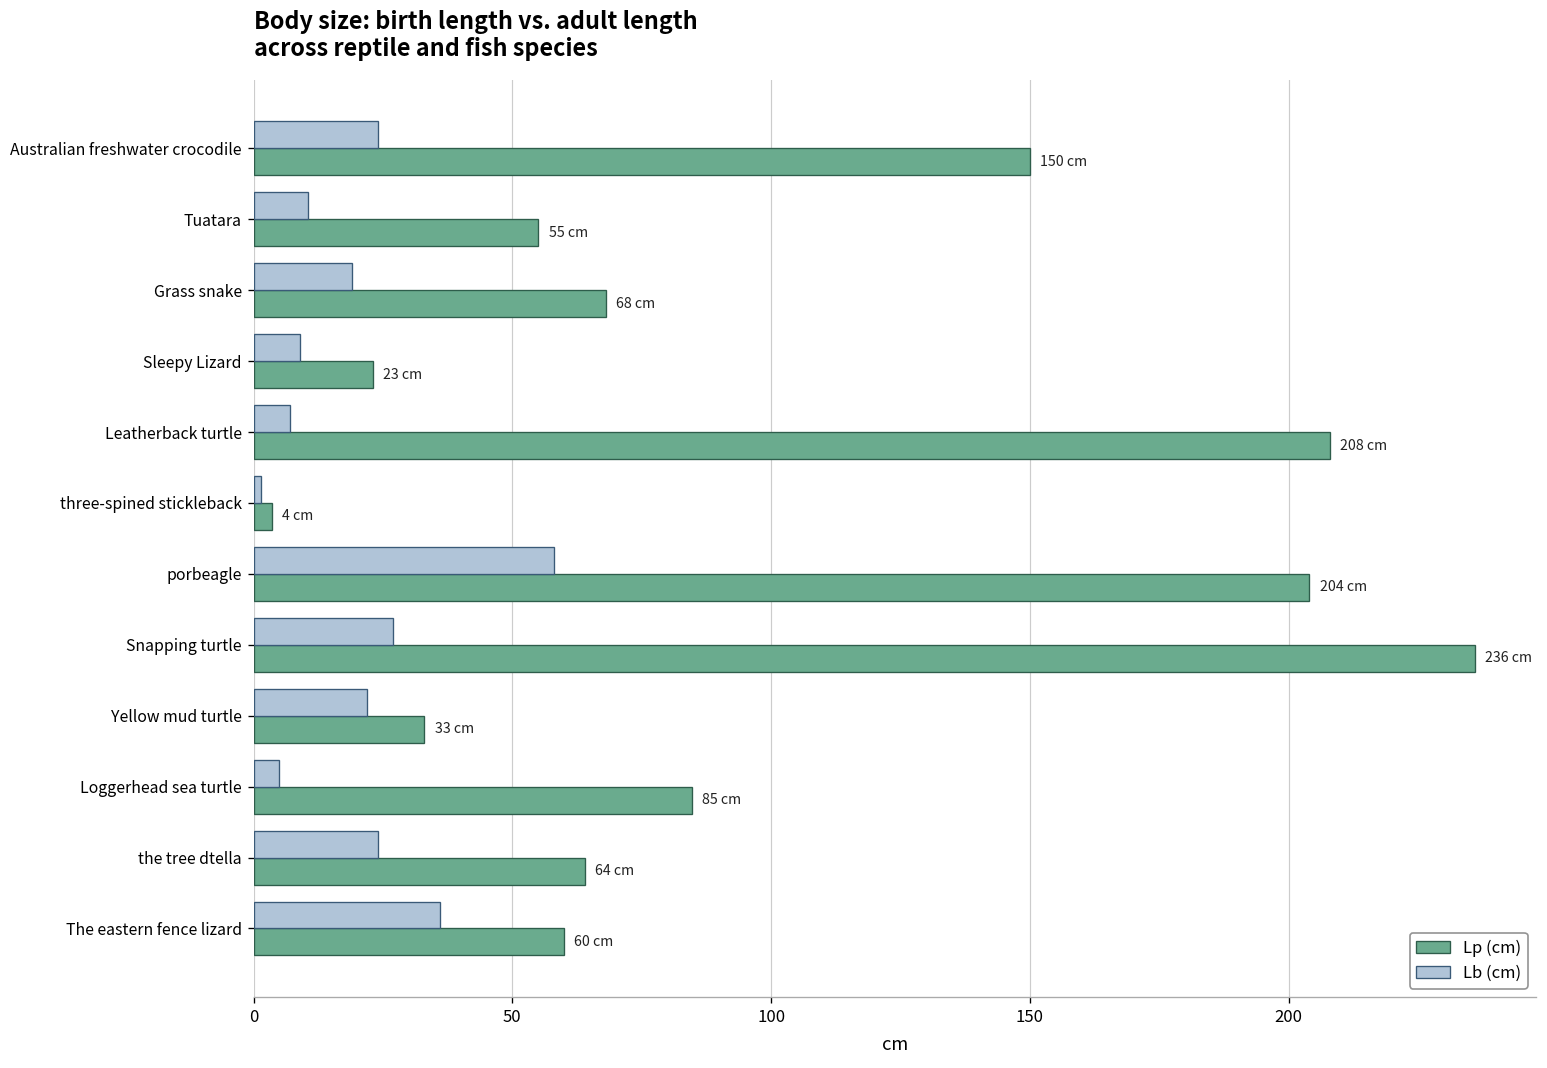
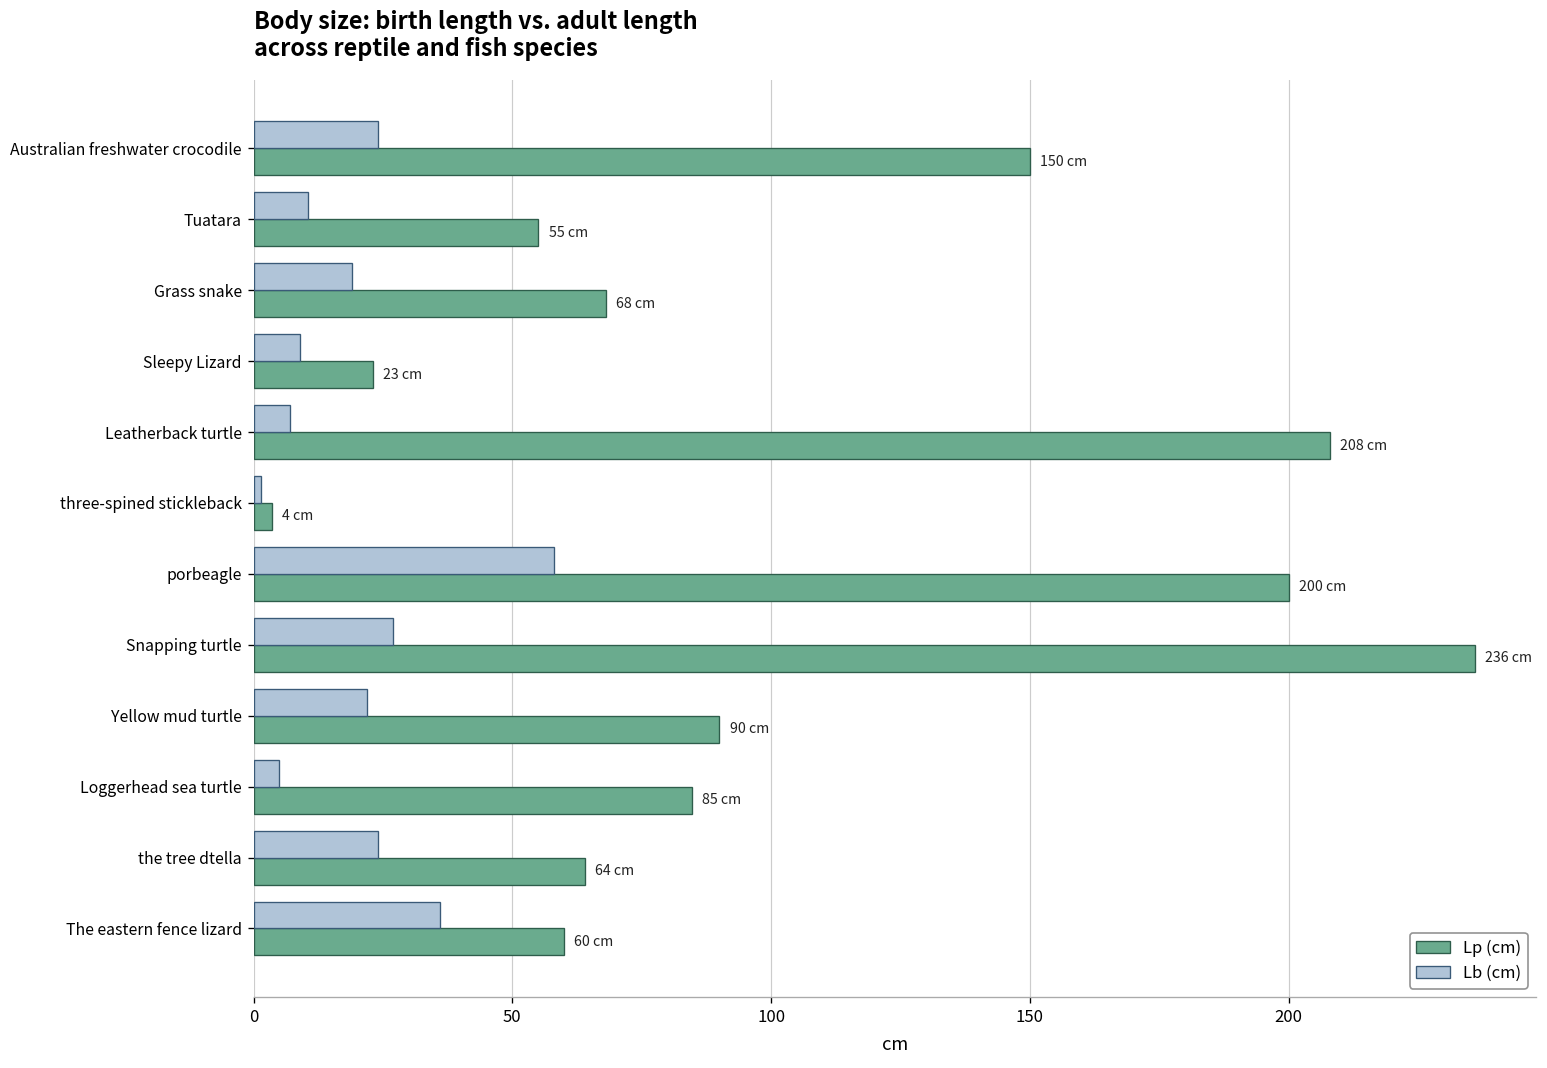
Lp (cm), porbeagle: 204 -> 200
Lp (cm), Yellow mud turtle: 33 -> 90
